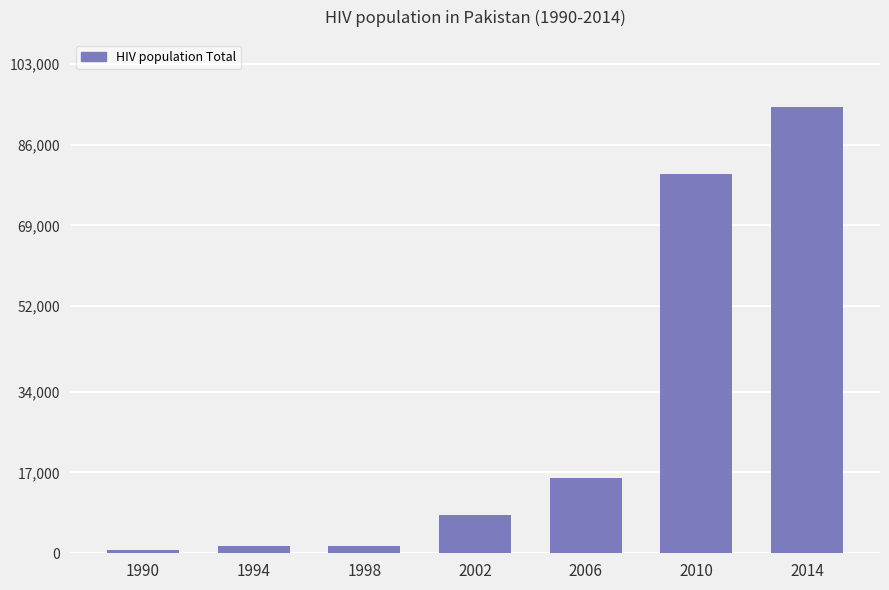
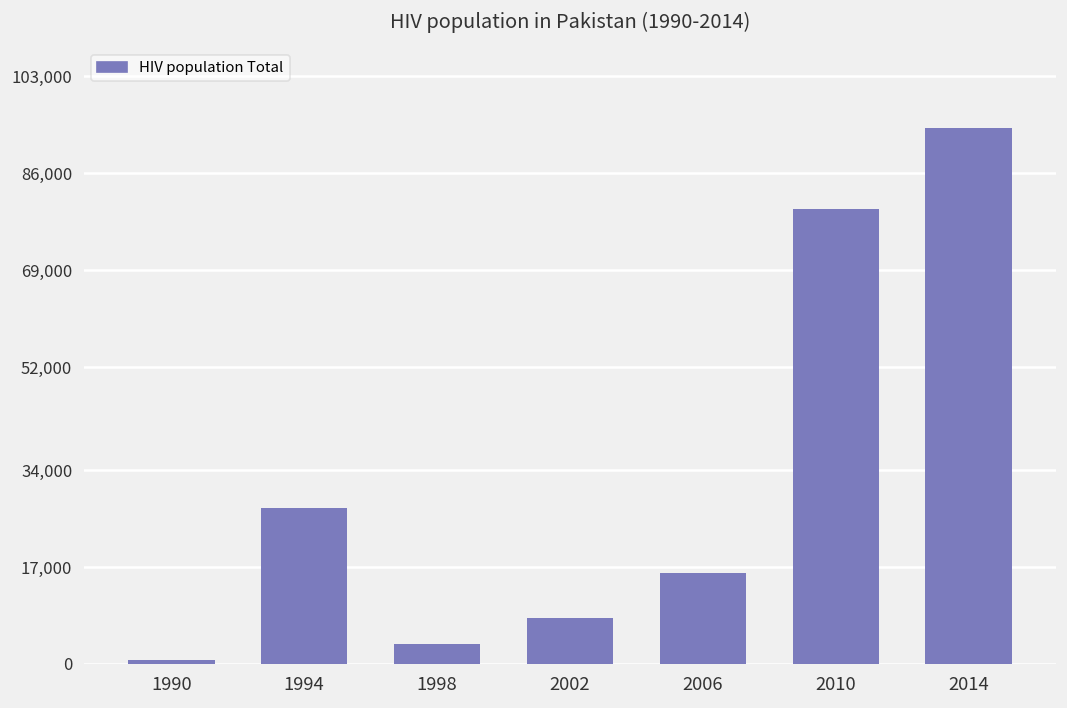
1994: 1,000 -> 27,000
1998: 2,000 -> 3,000
